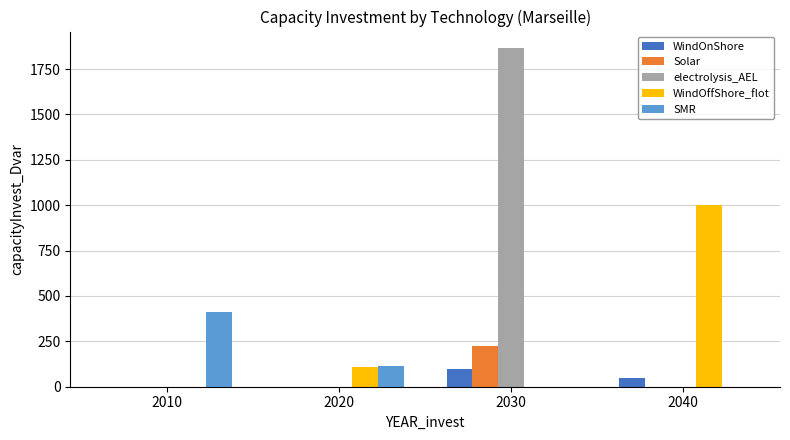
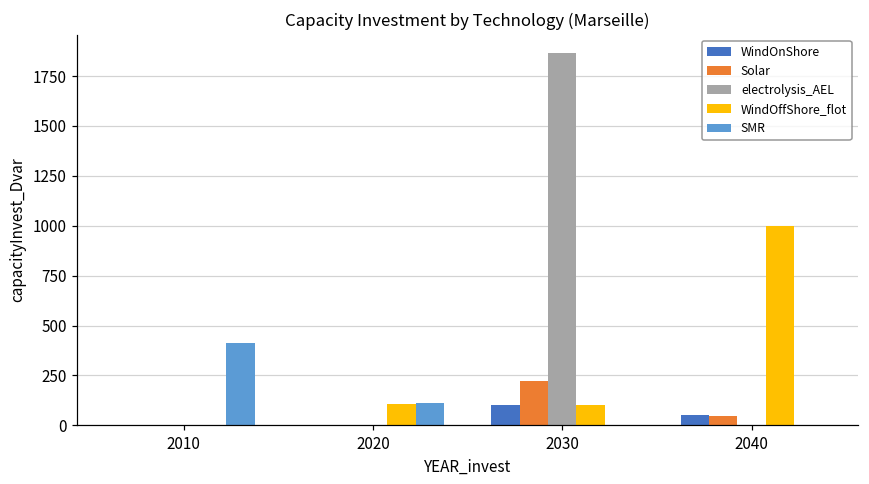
WindOffShore_flot, 2030: 0 -> 100
Solar, 2040: 0 -> 40
